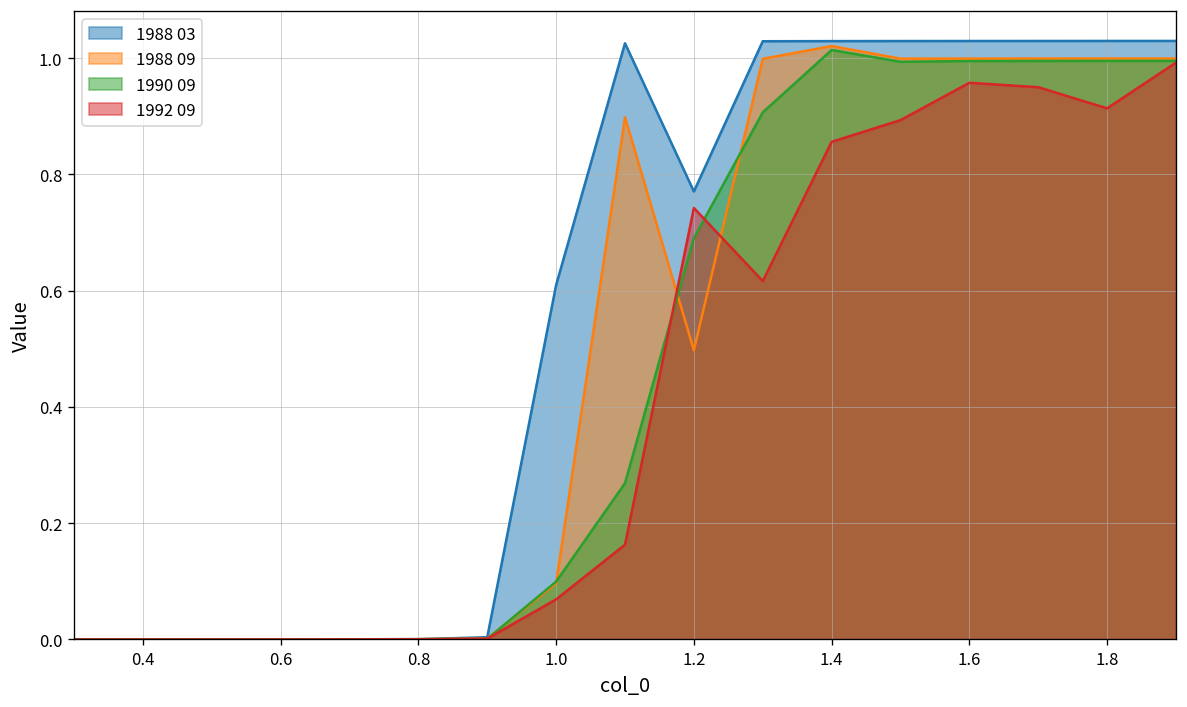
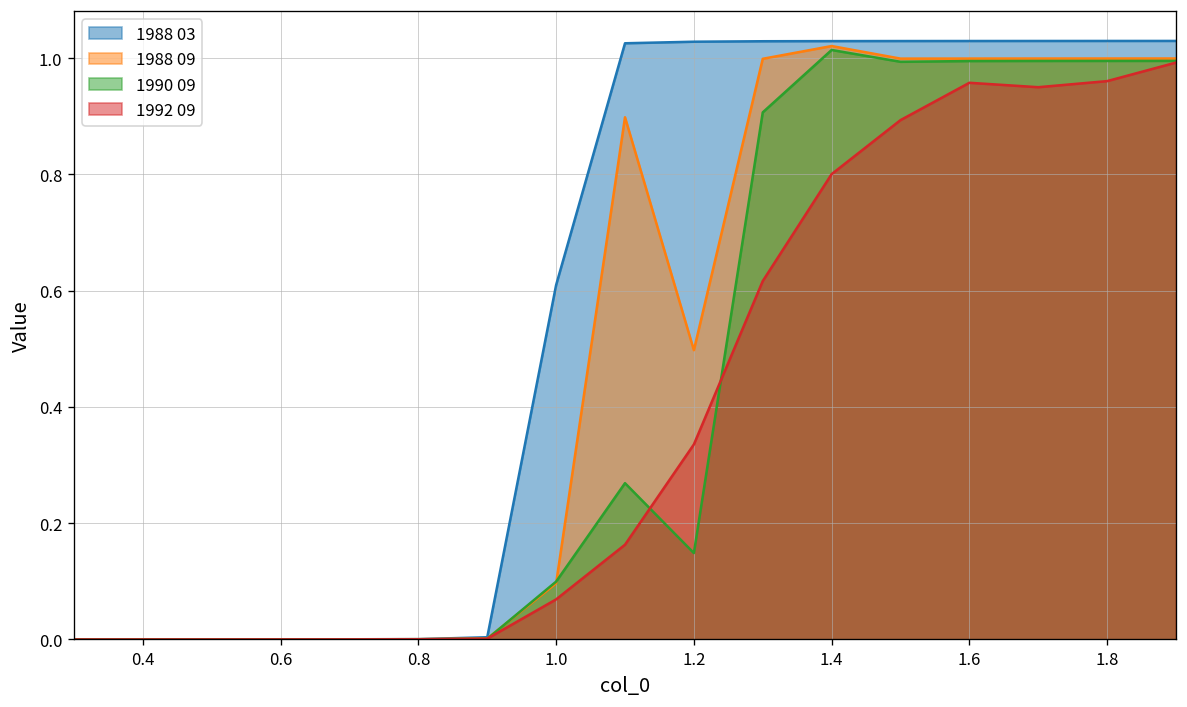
1988 03, 1.2: 0.77 -> 1.03
1990 09, 1.2: 0.69 -> 0.15
1992 09, 1.2: 0.74 -> 0.34
1992 09, 1.4: 0.86 -> 0.80
1992 09, 1.8: 0.91 -> 0.96
